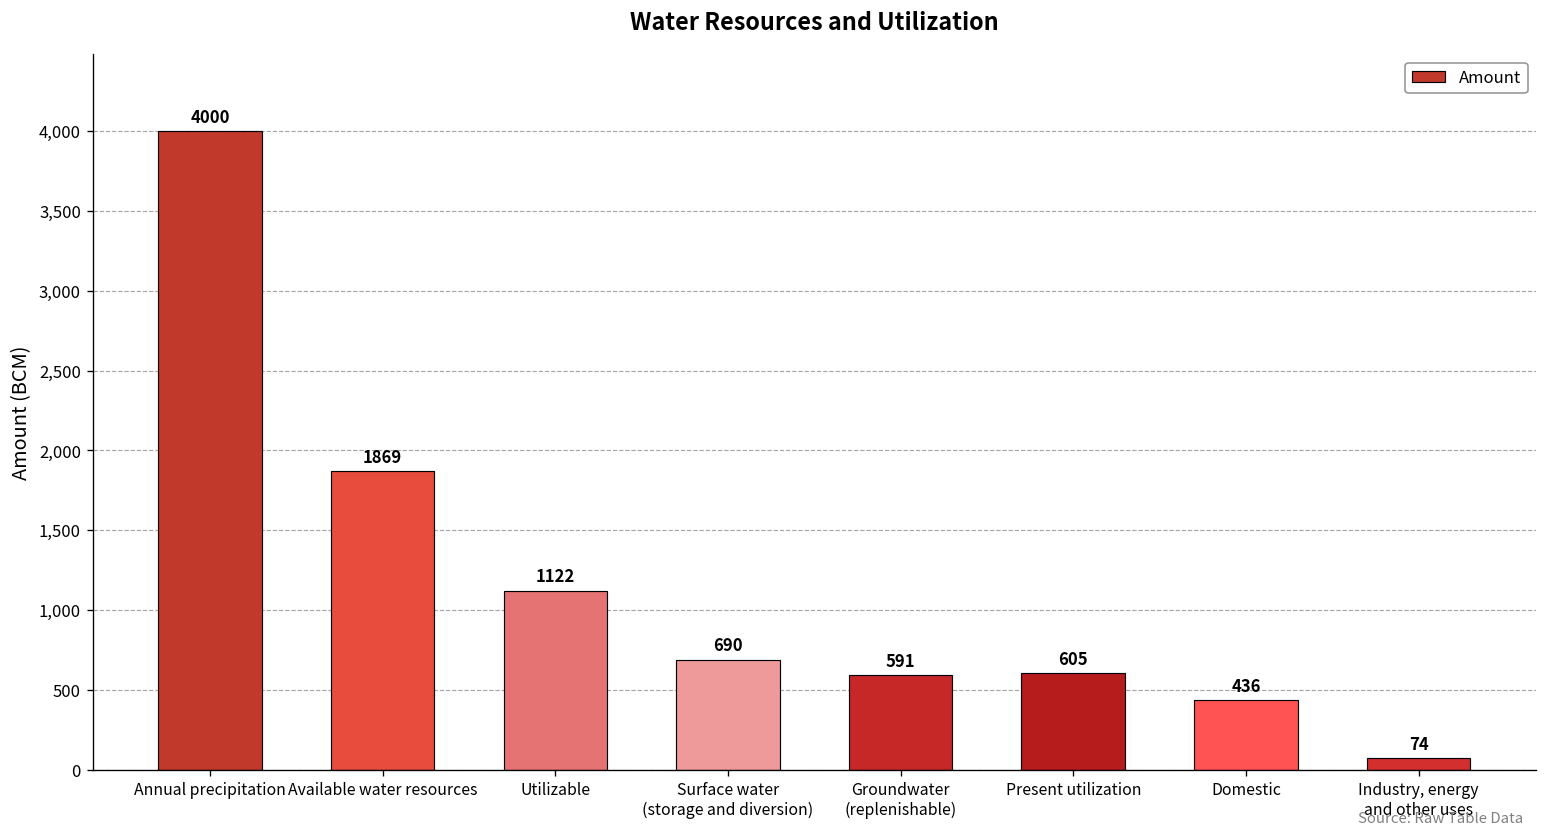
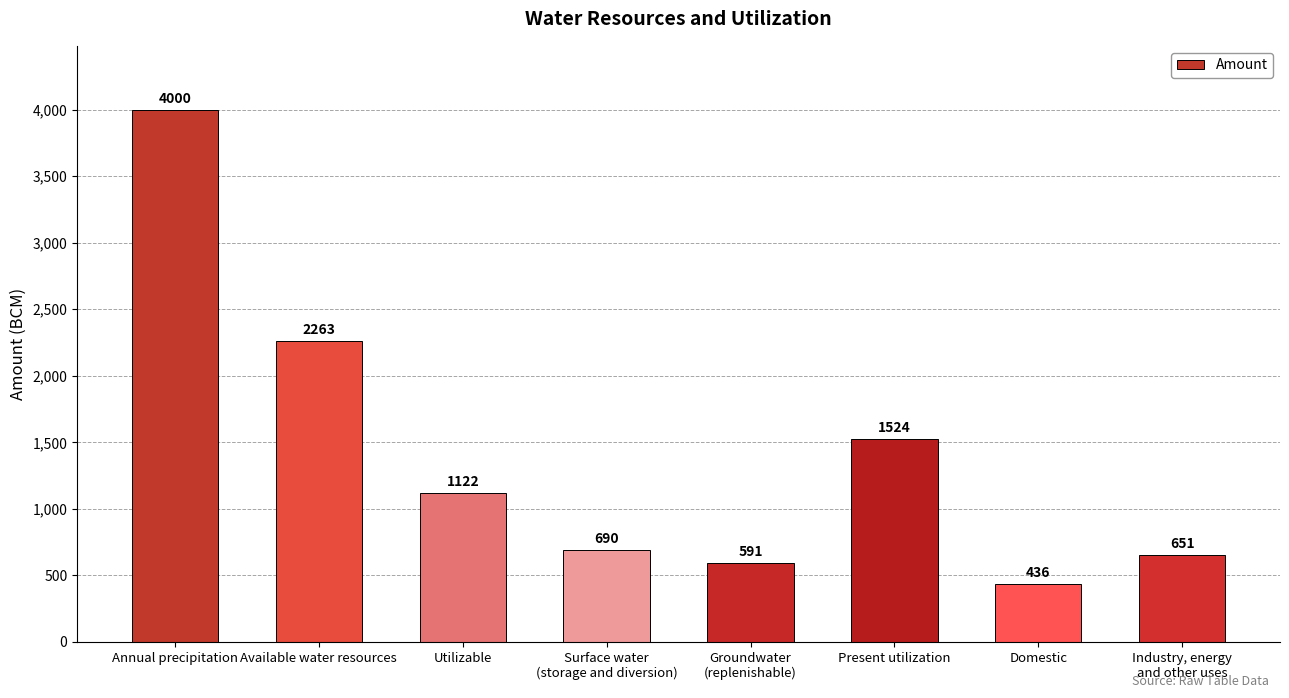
Available water resources: 1869 -> 2263
Present utilization: 605 -> 1524
Industry, energy and other uses: 74 -> 651
